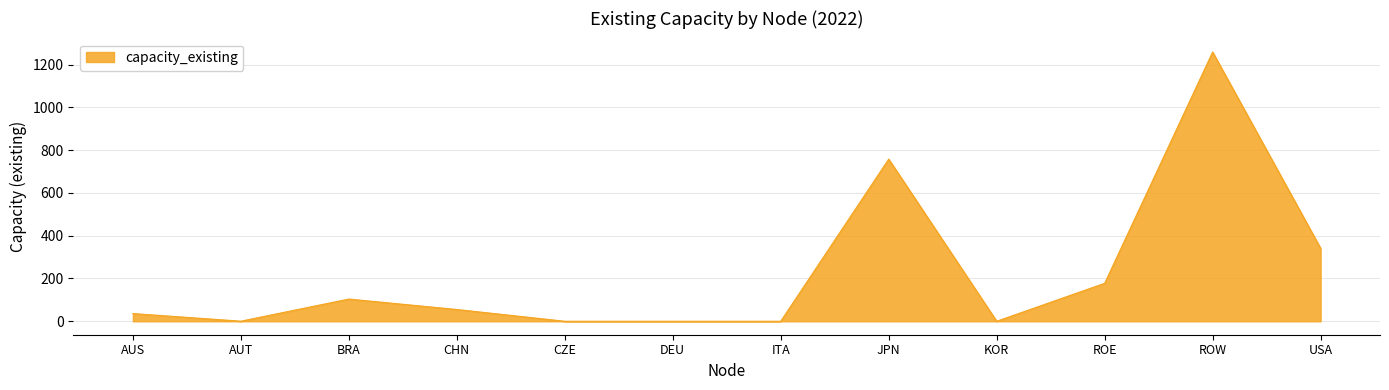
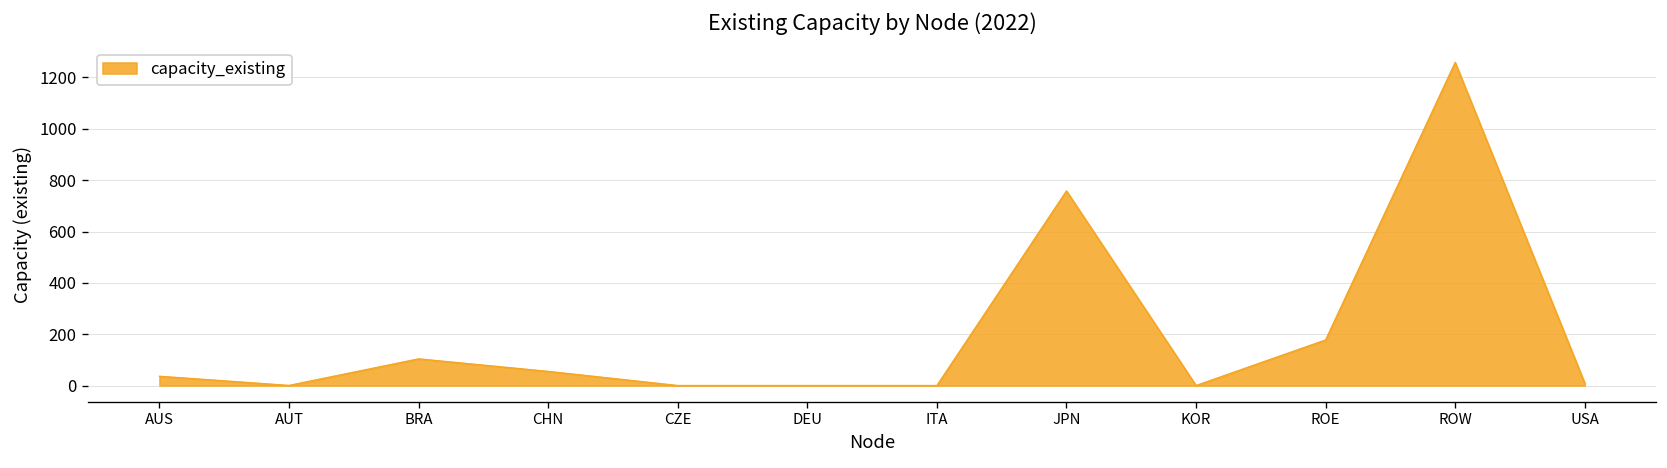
USA: 340 -> 10
